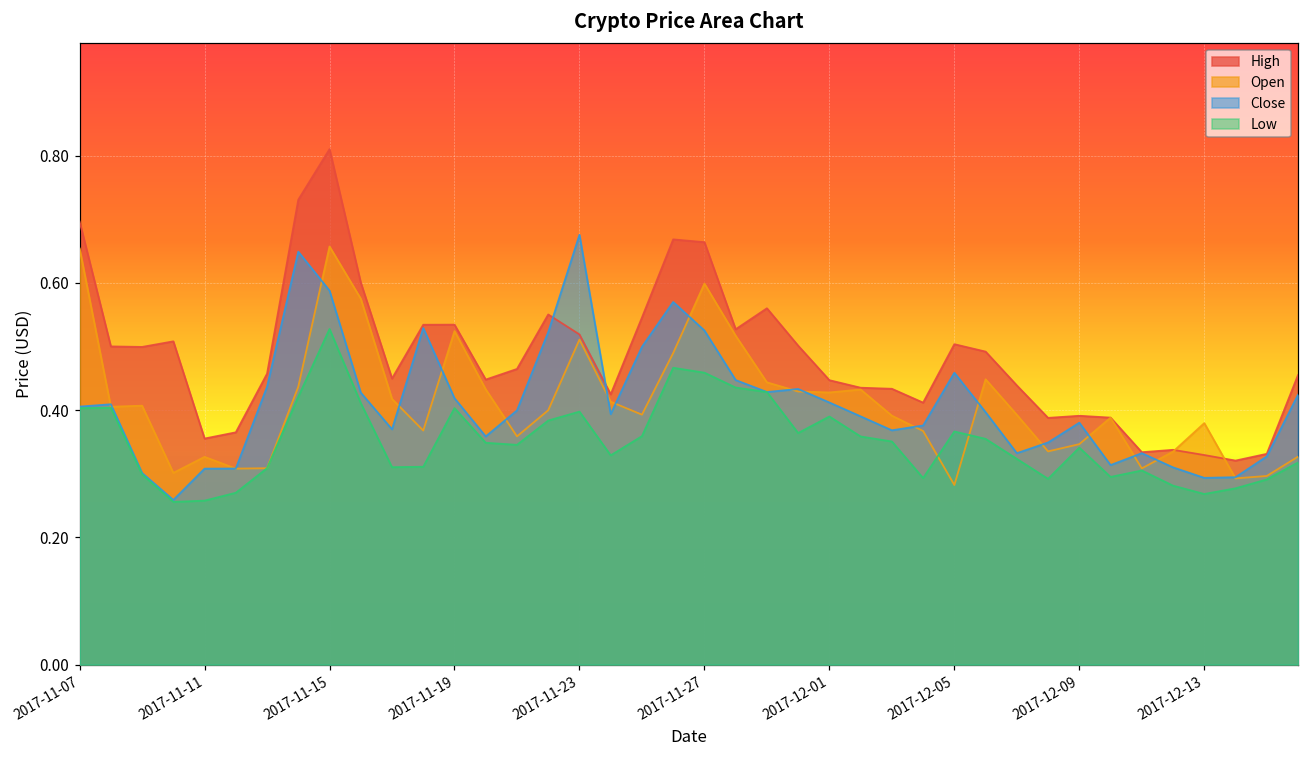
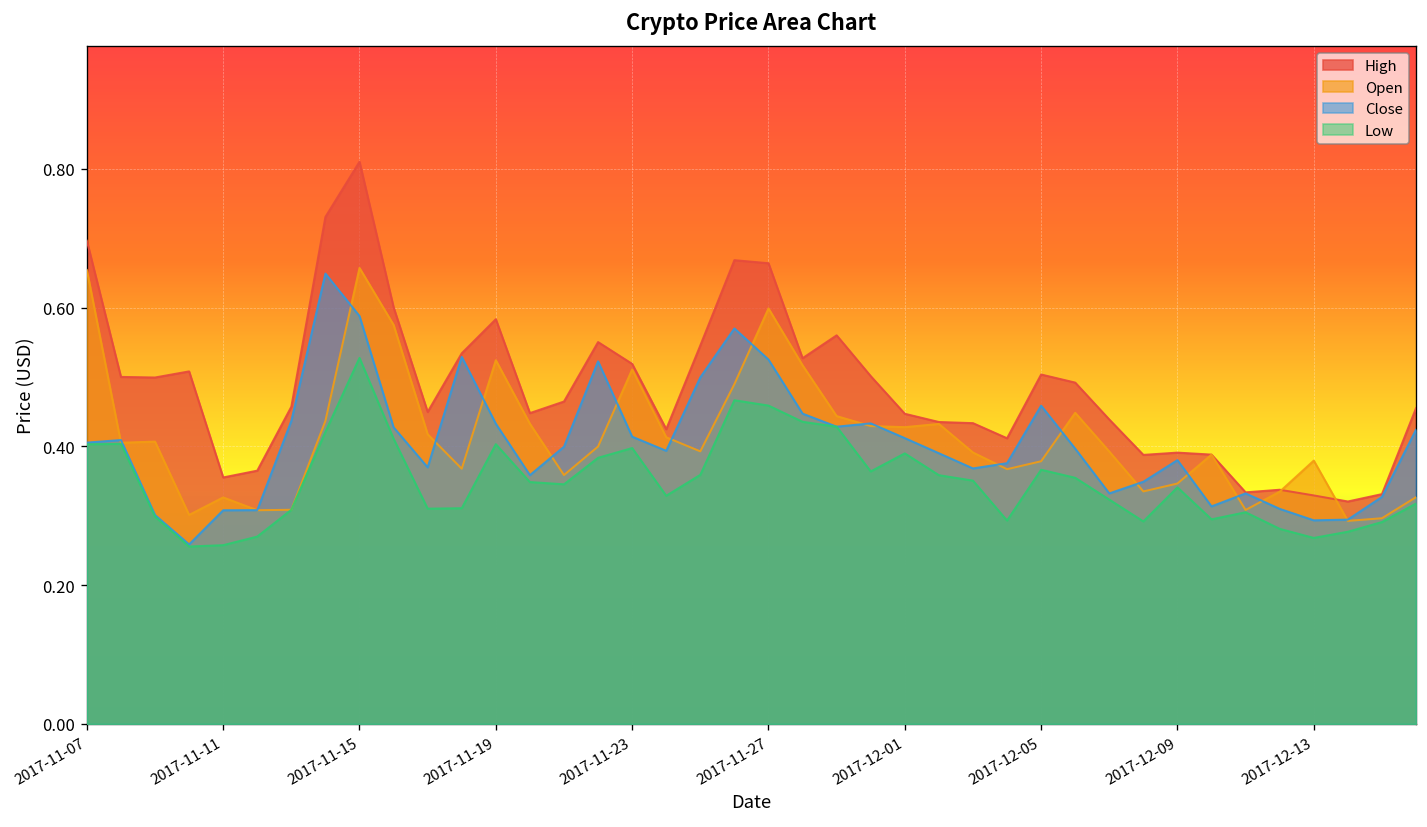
High, 2017-11-19: 0.53 -> 0.58
Close, 2017-11-19: 0.42 -> 0.43
Close, 2017-11-23: 0.68 -> 0.41
Open, 2017-12-05: 0.28 -> 0.38
